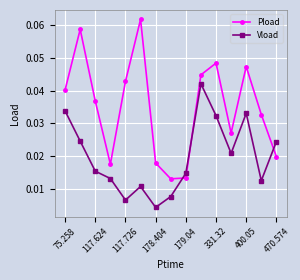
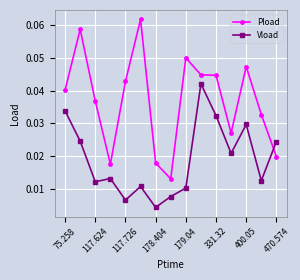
Vload, 117.624: 0.015 -> 0.012
Pload, 179.04: 0.013 -> 0.050
Vload, 179.04: 0.015 -> 0.010
Pload, 331.32: 0.048 -> 0.045
Vload, 400.05: 0.033 -> 0.030
